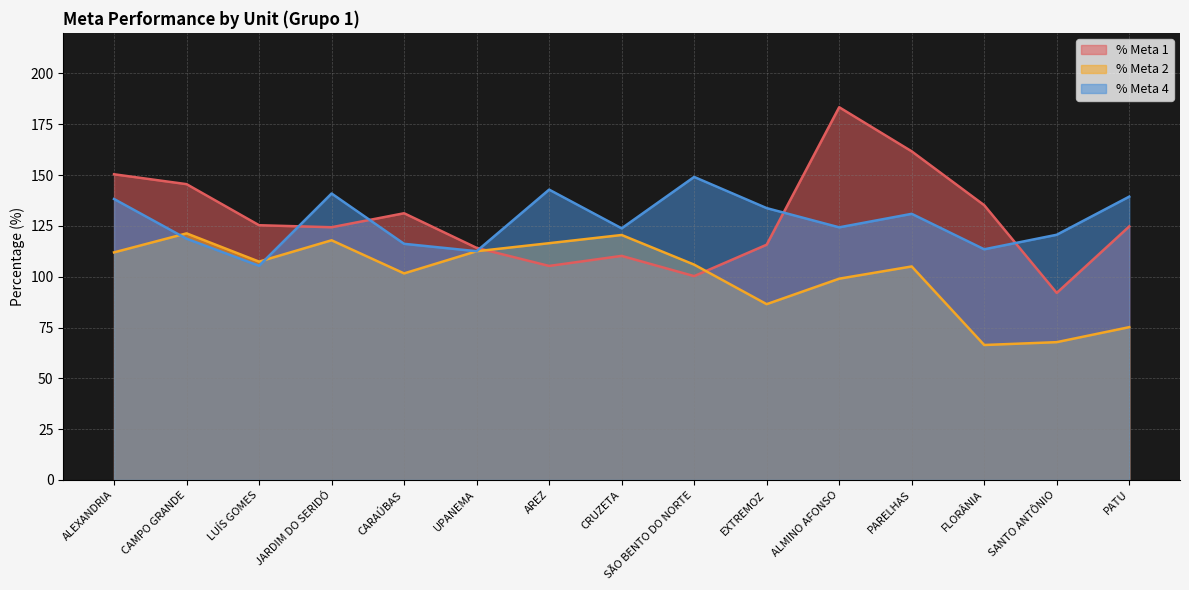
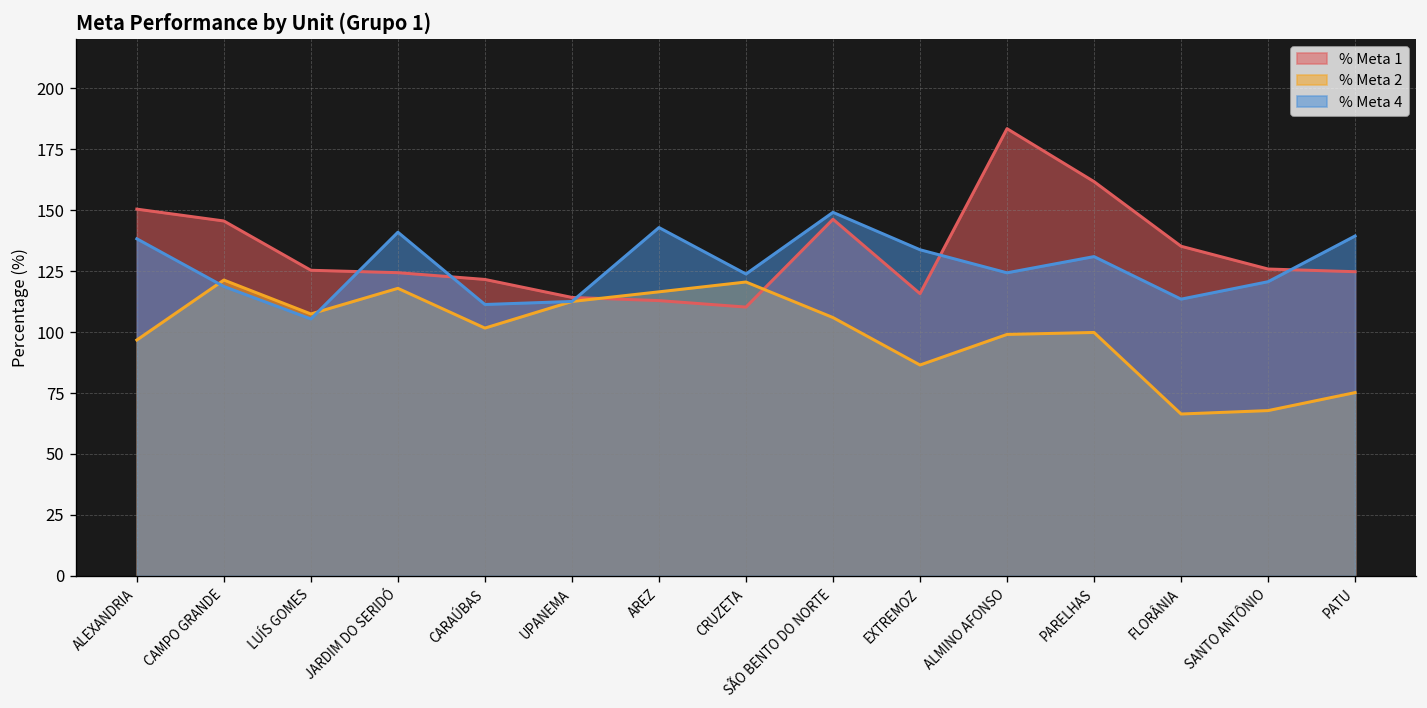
% Meta 2, ALEXANDRIA: 112 -> 97
% Meta 1, CARAÚBAS: 131 -> 122
% Meta 4, CARAÚBAS: 116 -> 111
% Meta 1, AREZ: 105 -> 113
% Meta 1, SÃO BENTO DO NORTE: 100 -> 146
% Meta 2, PARELHAS: 105 -> 100
% Meta 1, SANTO ANTÔNIO: 92 -> 126
